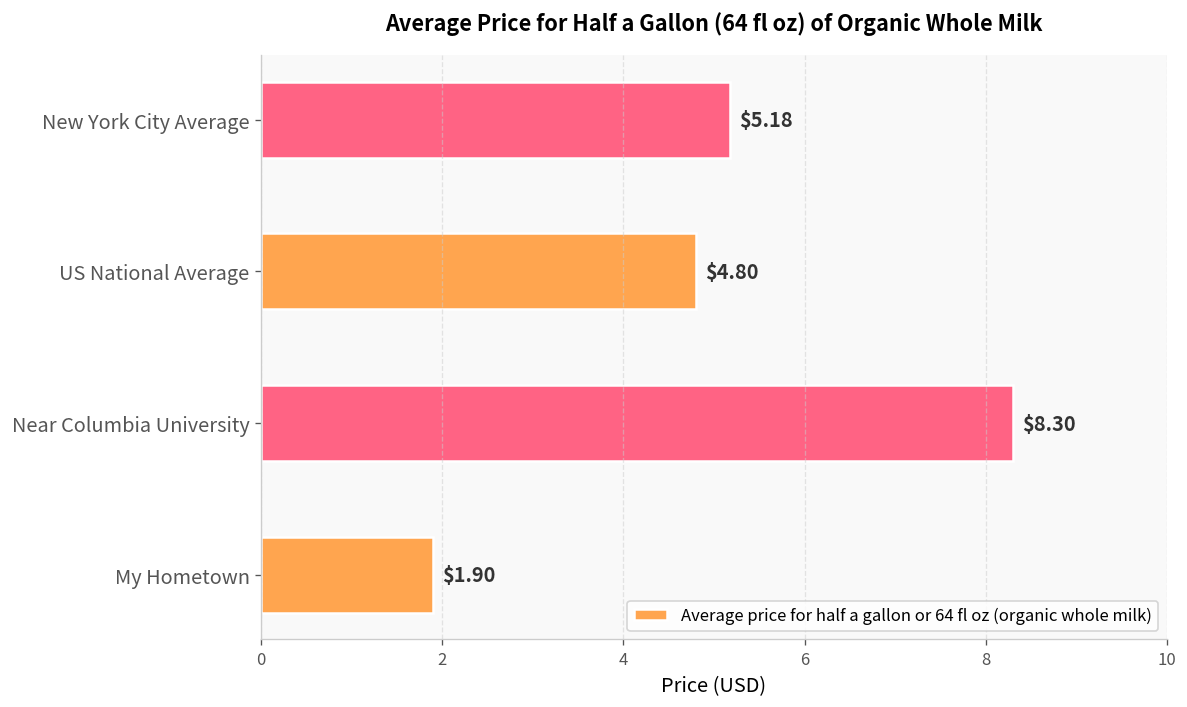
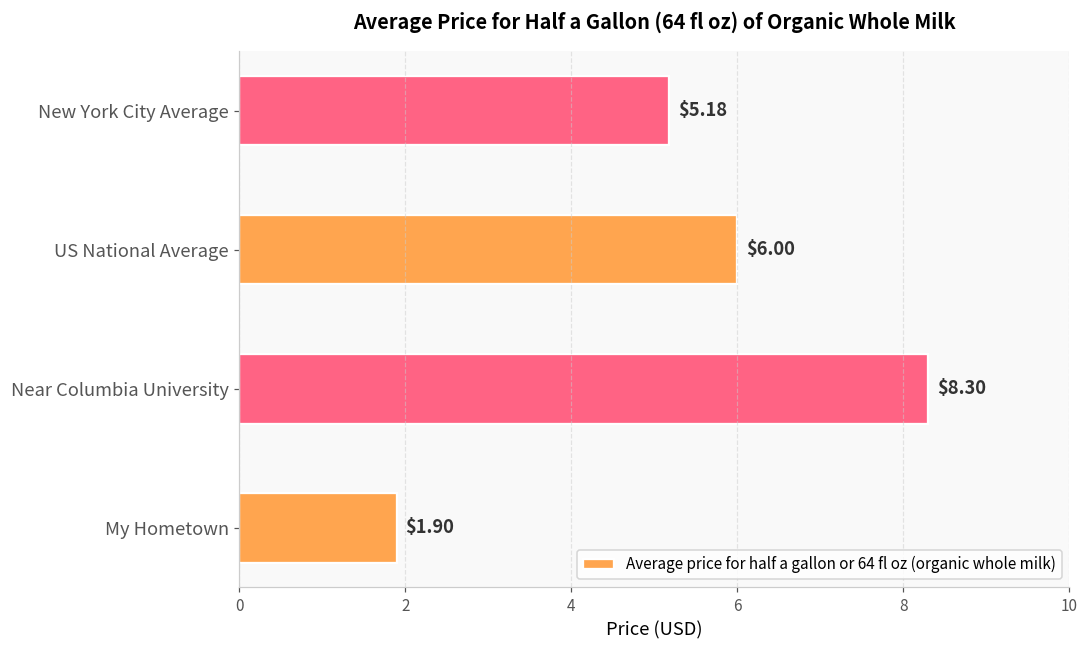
US National Average: $4.80 -> $6.00
